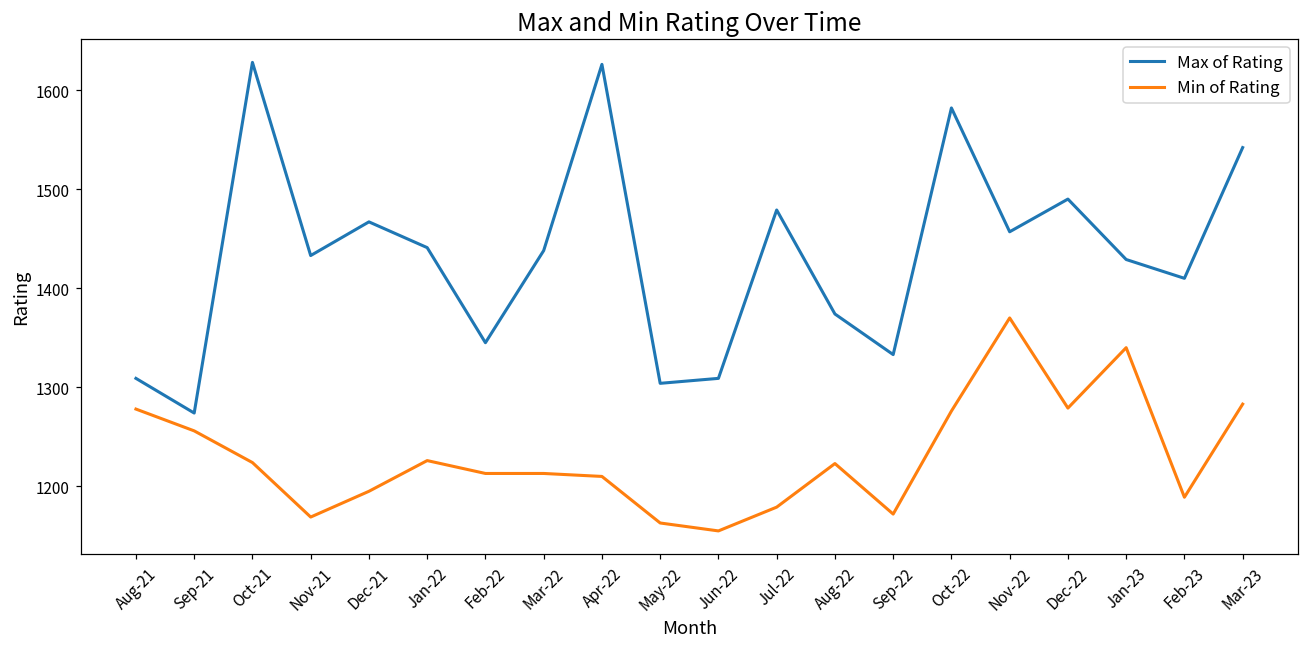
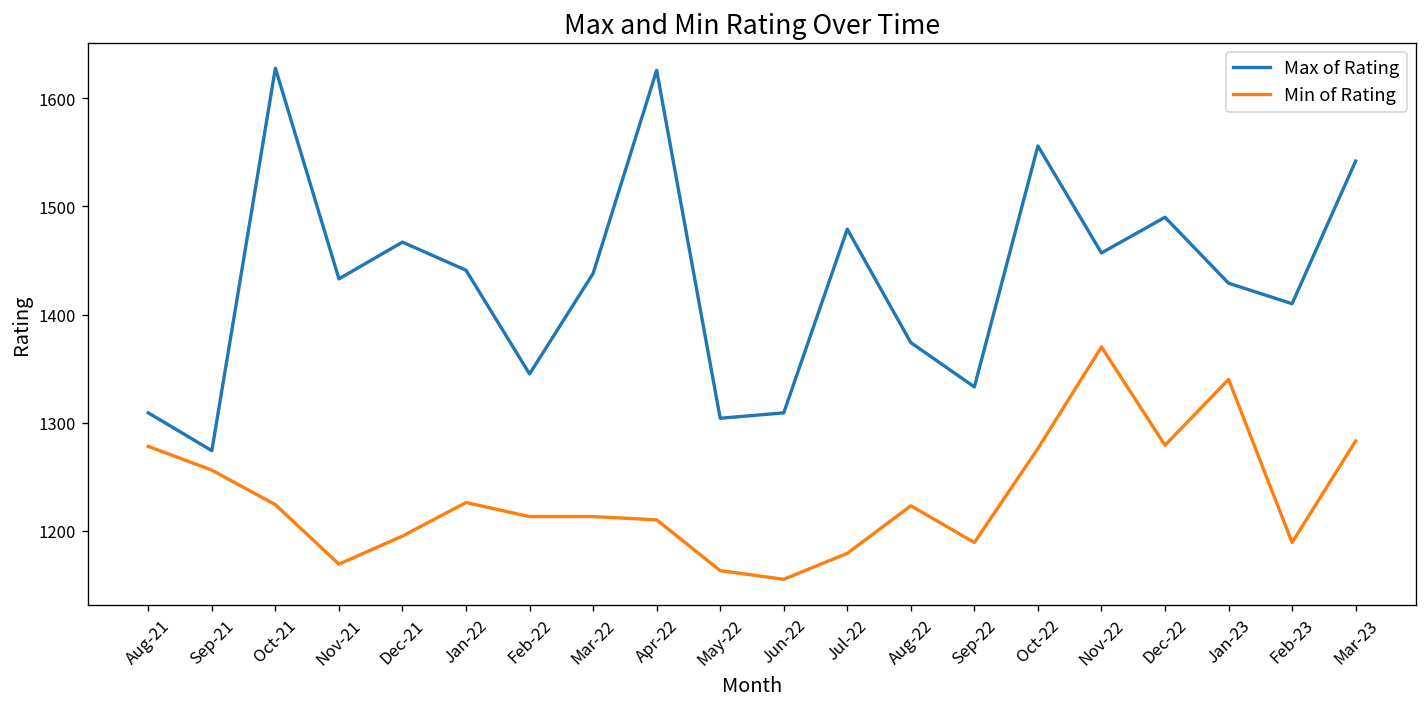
Min of Rating, Sep-22: 1170 -> 1190
Max of Rating, Oct-22: 1580 -> 1560
